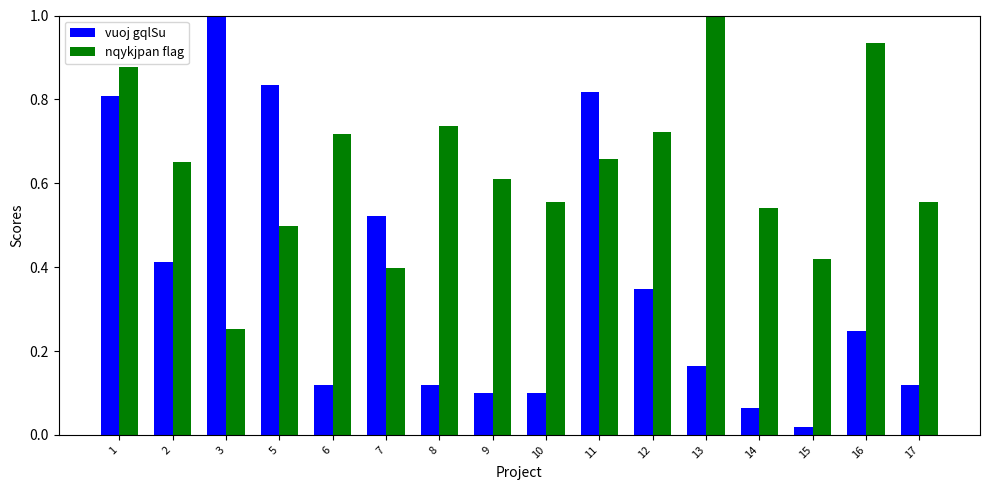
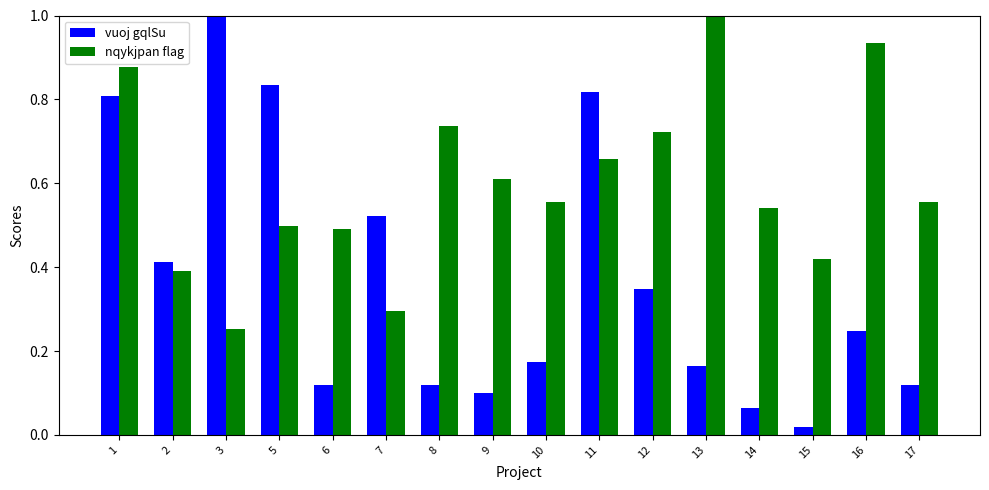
nqykjpan flag, 2: 0.65 -> 0.39
nqykjpan flag, 6: 0.72 -> 0.49
nqykjpan flag, 7: 0.40 -> 0.30
vuoj gqlSu, 10: 0.10 -> 0.17
